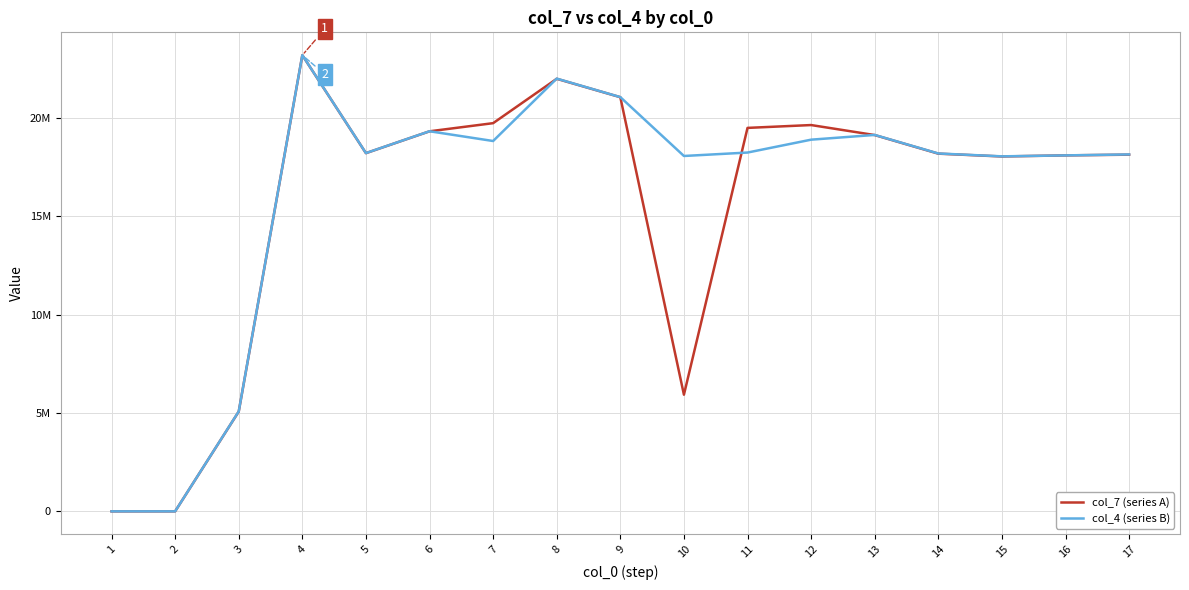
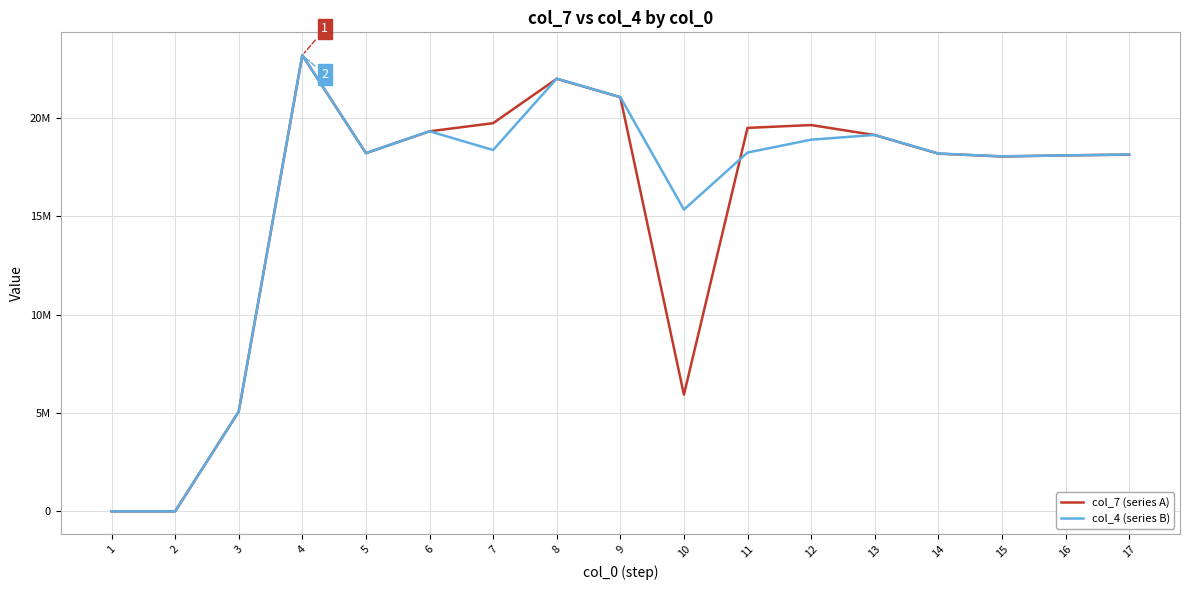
col_4 (series B), 7: 18800000 -> 18400000
col_4 (series B), 10: 18100000 -> 15300000
